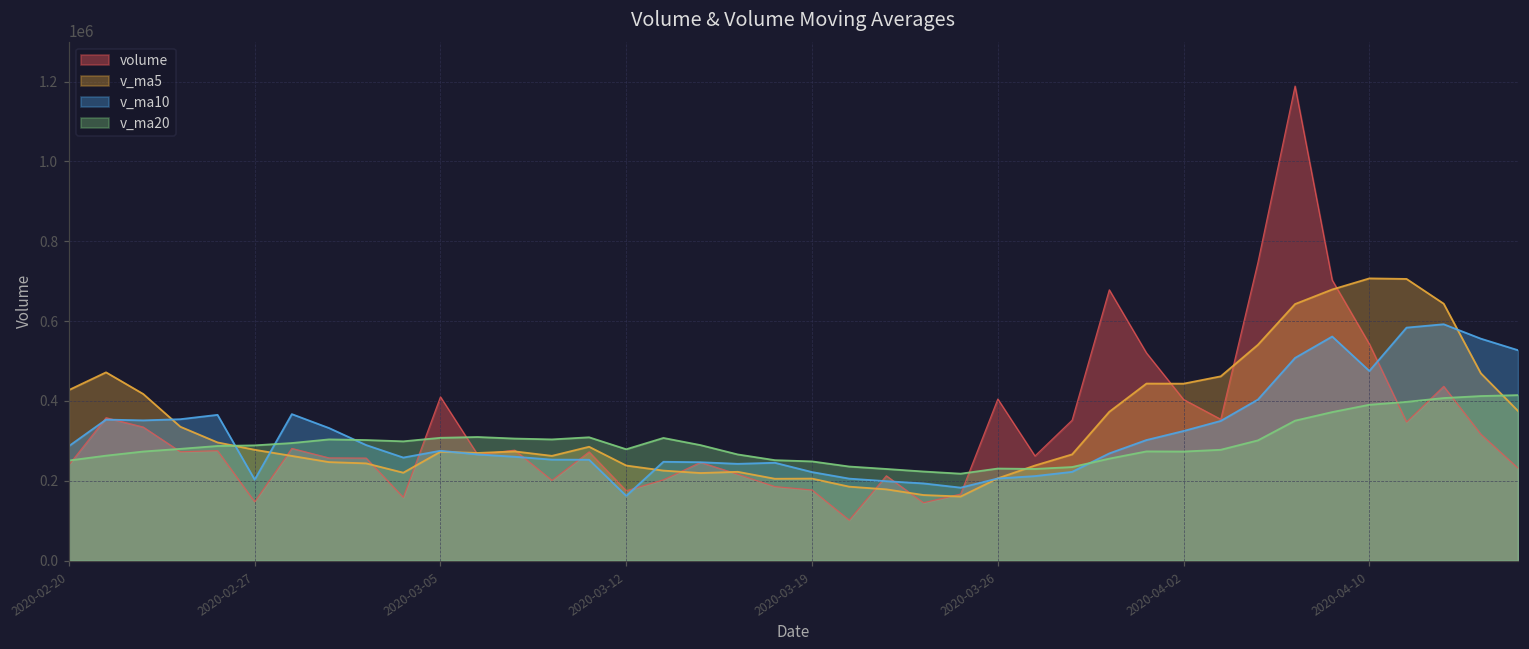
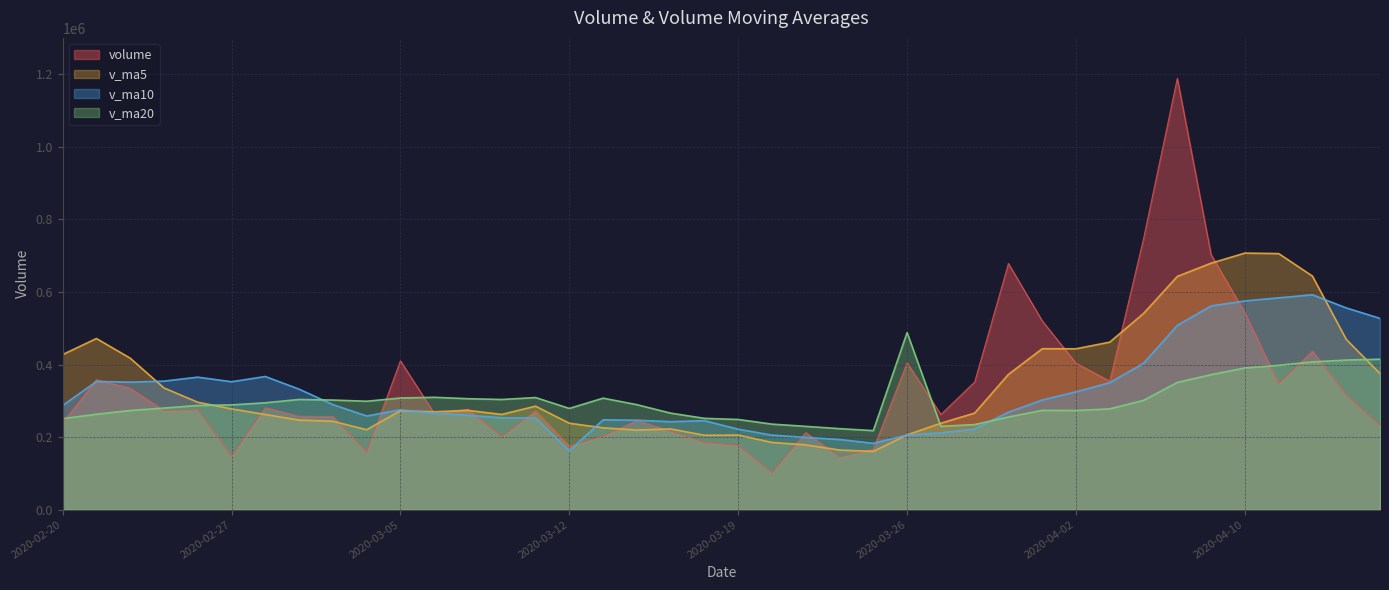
v_ma10, 2020-02-27: 200000 -> 350000
v_ma20, 2020-03-26: 230000 -> 490000
v_ma10, 2020-04-10: 480000 -> 580000
